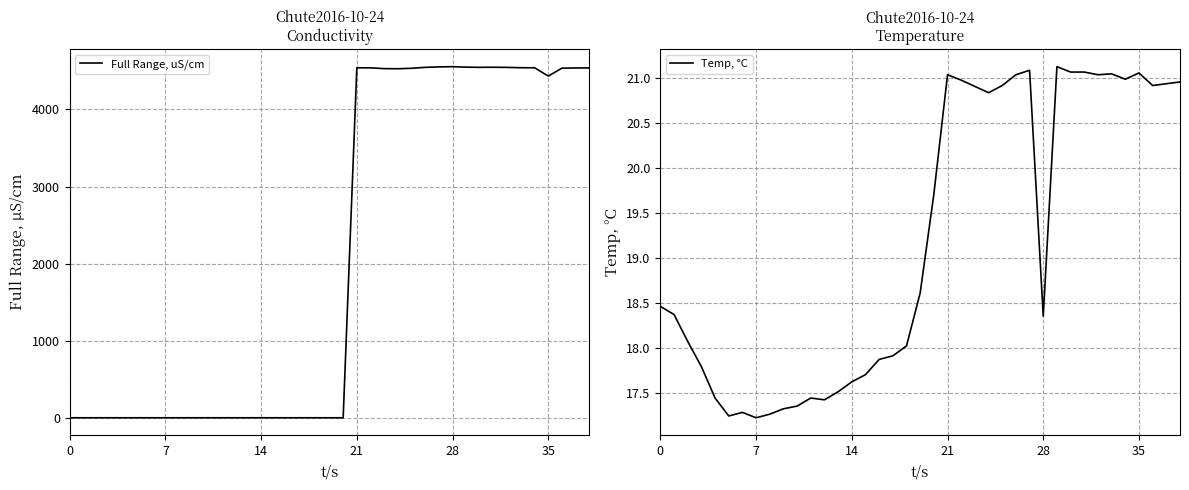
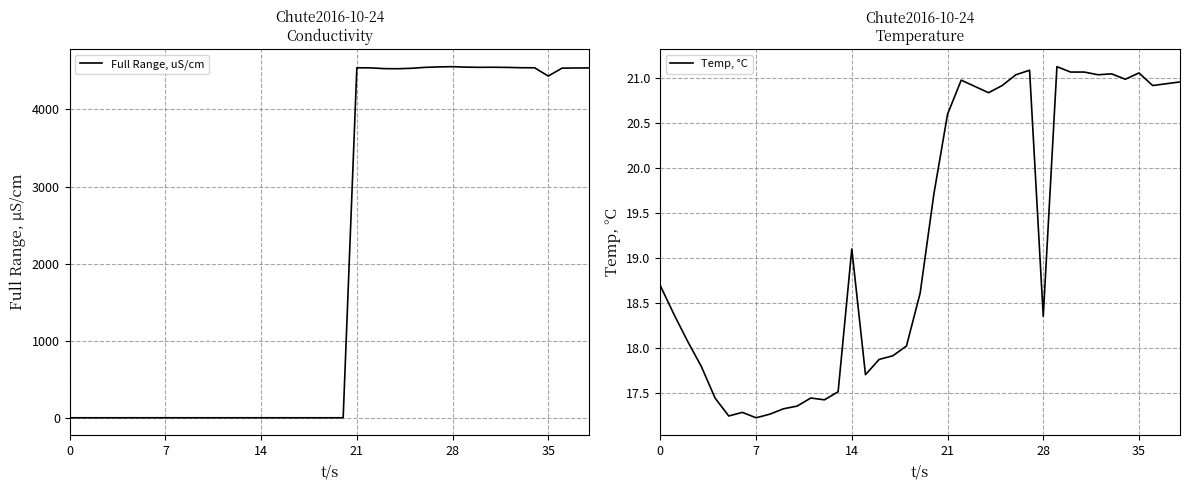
Chute2016-10-24 Temperature, 0: 18.5 -> 18.7
Chute2016-10-24 Temperature, 14: 17.6 -> 19.1
Chute2016-10-24 Temperature, 21: 21.0 -> 20.6
